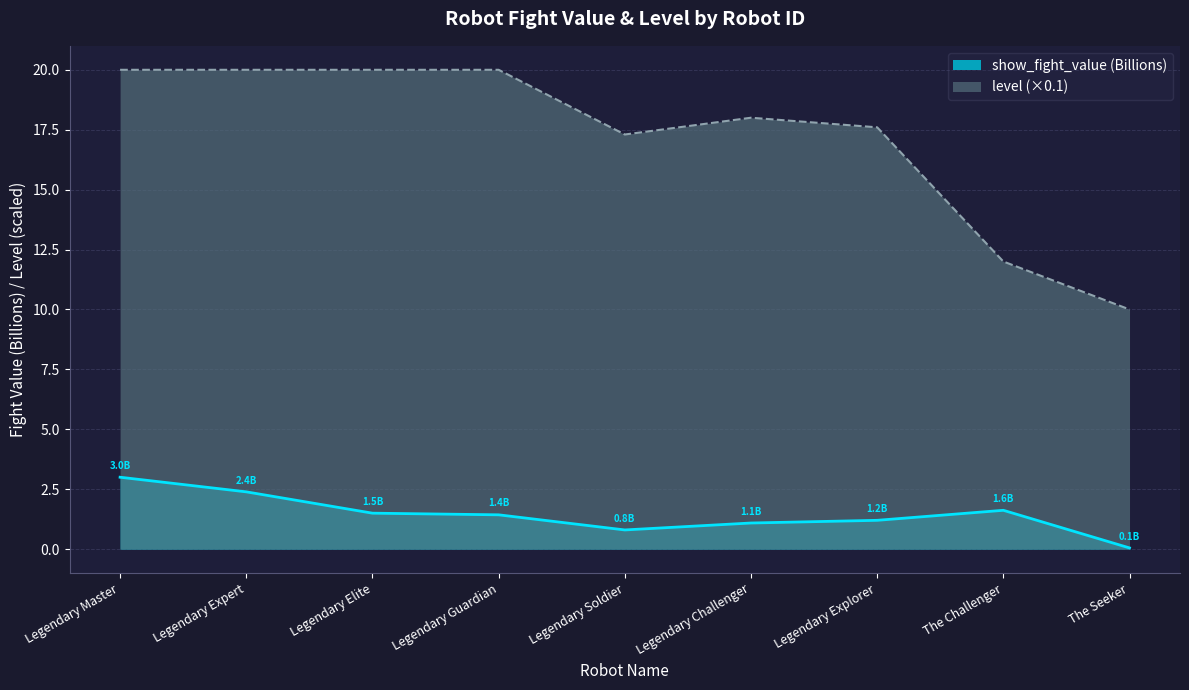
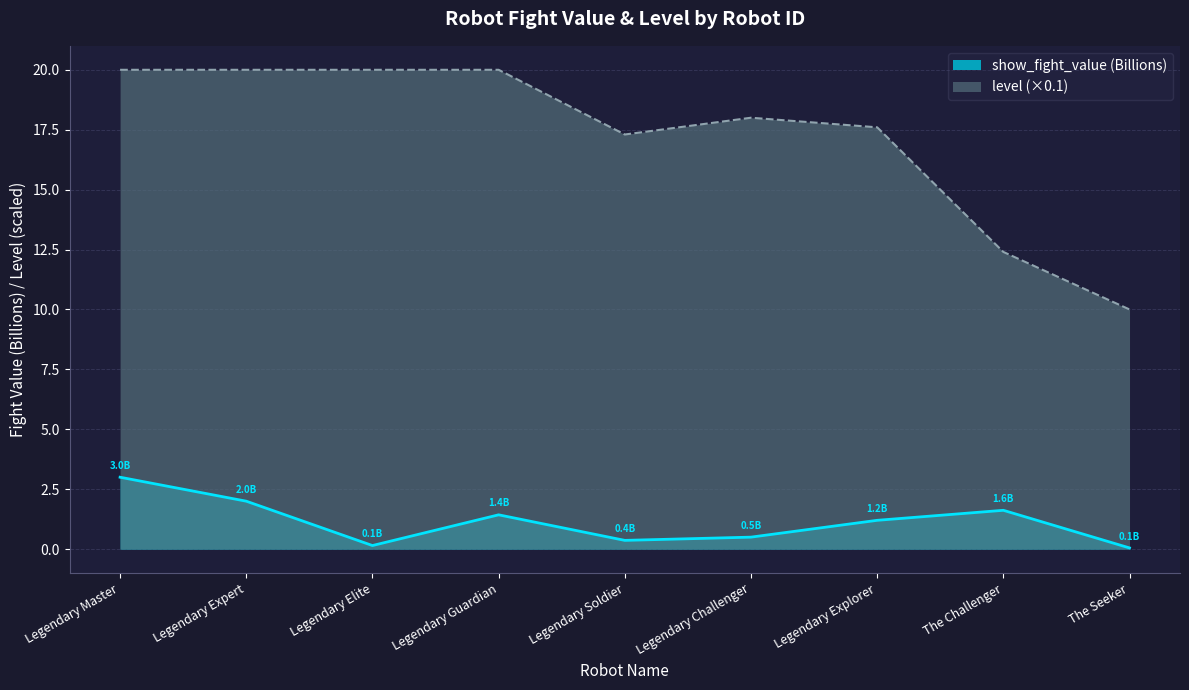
show_fight_value (Billions), Legendary Expert: 2.4B -> 2.0B
show_fight_value (Billions), Legendary Elite: 1.5B -> 0.1B
show_fight_value (Billions), Legendary Soldier: 0.8B -> 0.4B
show_fight_value (Billions), Legendary Challenger: 1.1B -> 0.5B
level (×0.1), The Challenger: 12.0 -> 12.4
